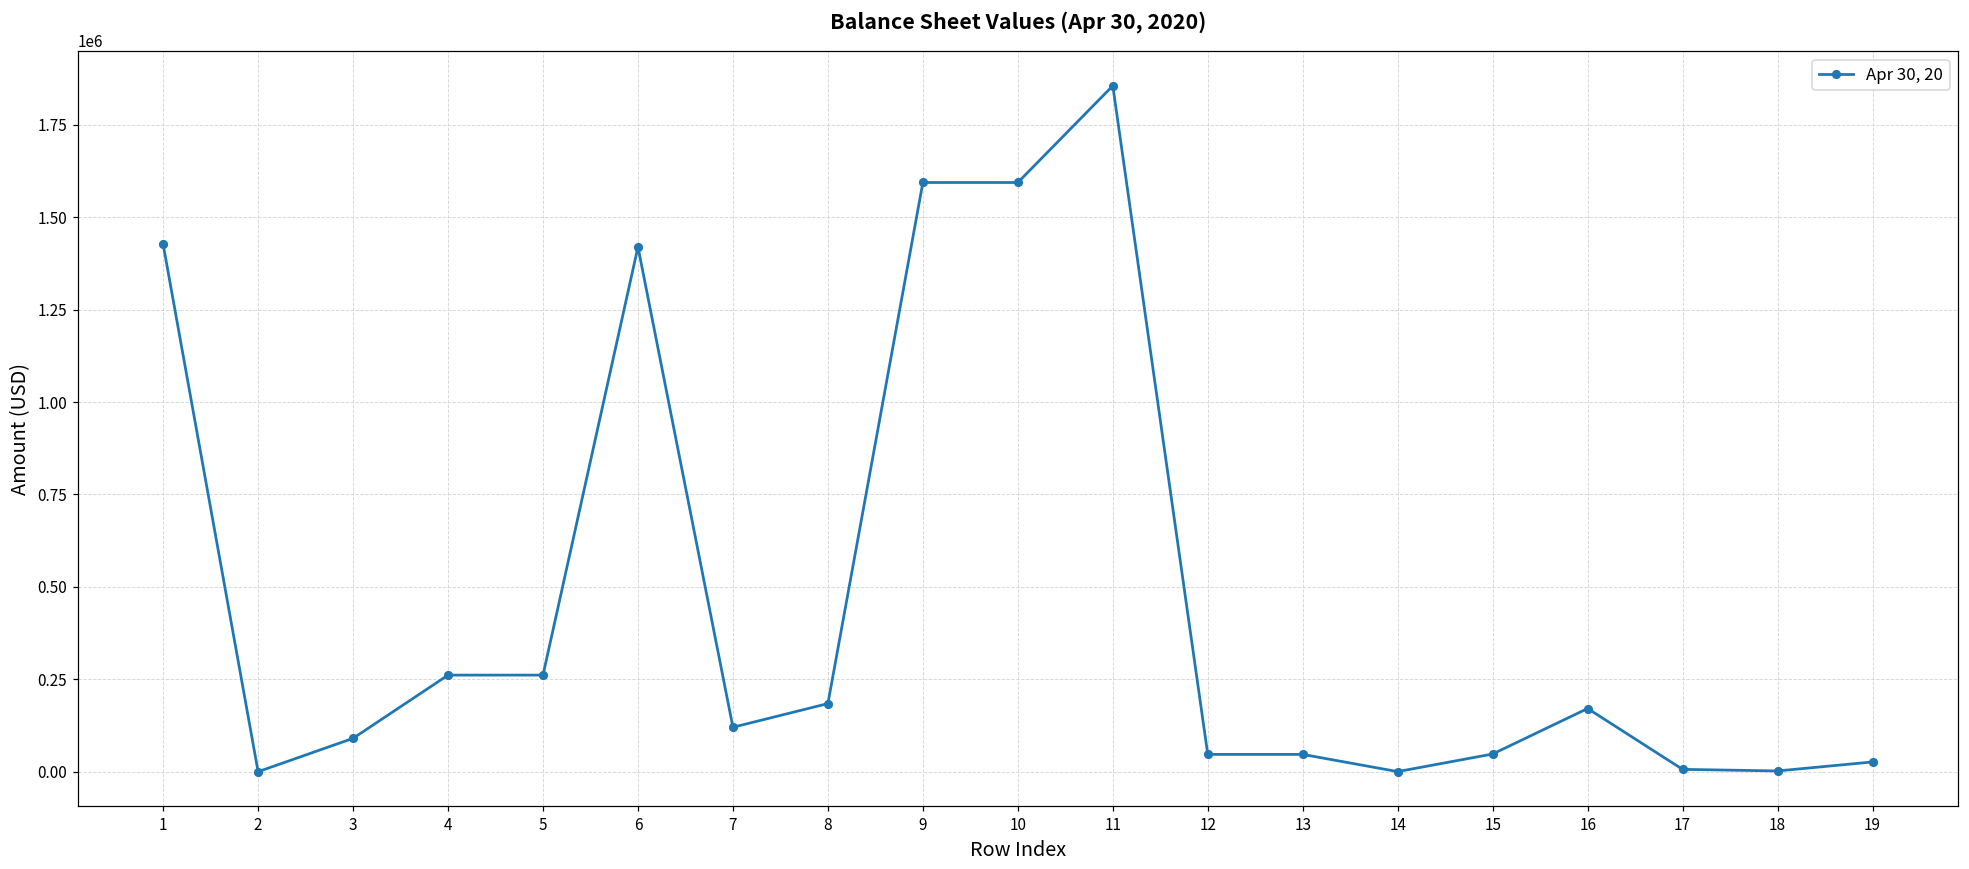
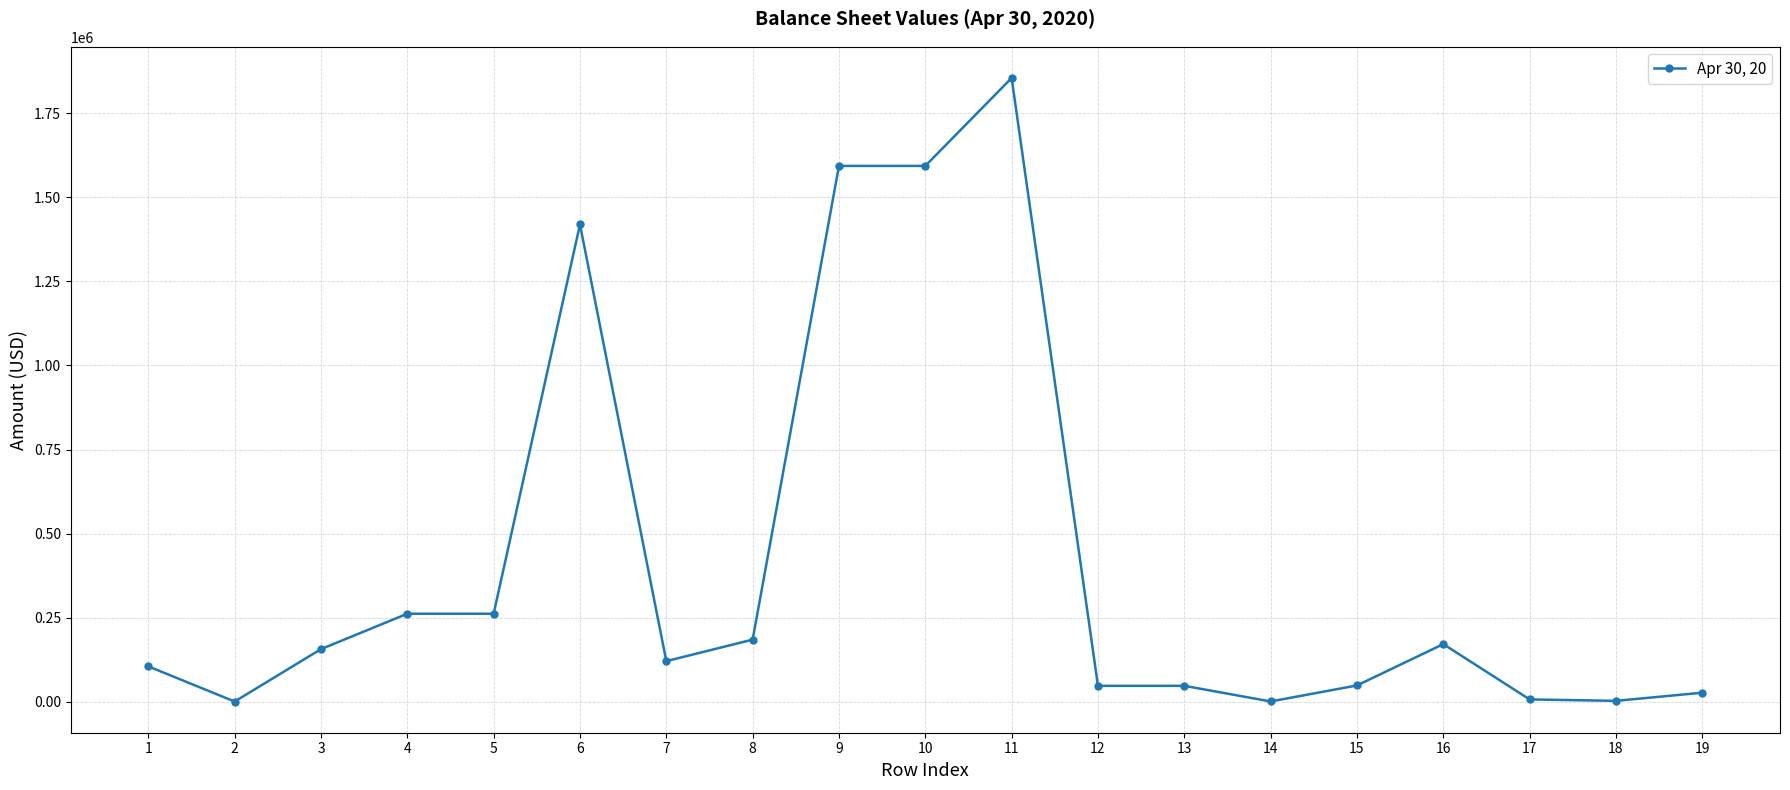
1: 1430000 -> 100000
3: 90000 -> 160000
